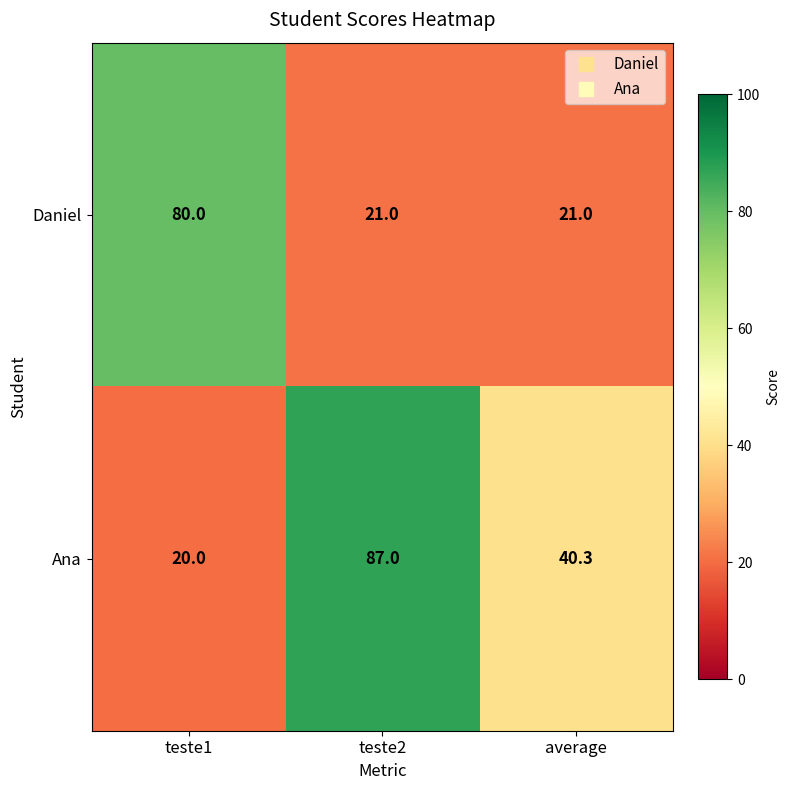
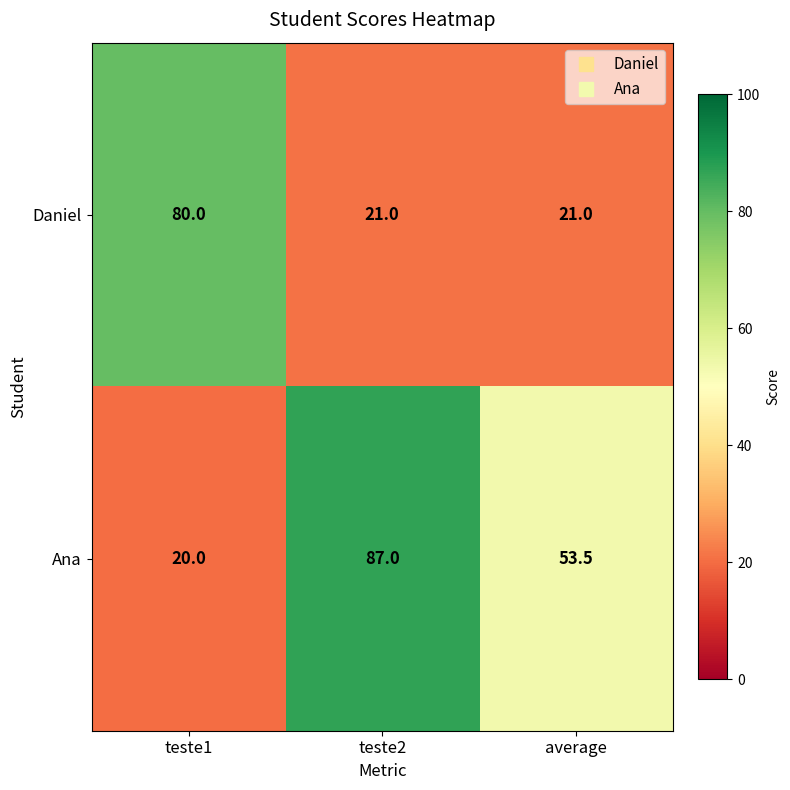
Ana, average: 40.3 -> 53.5
